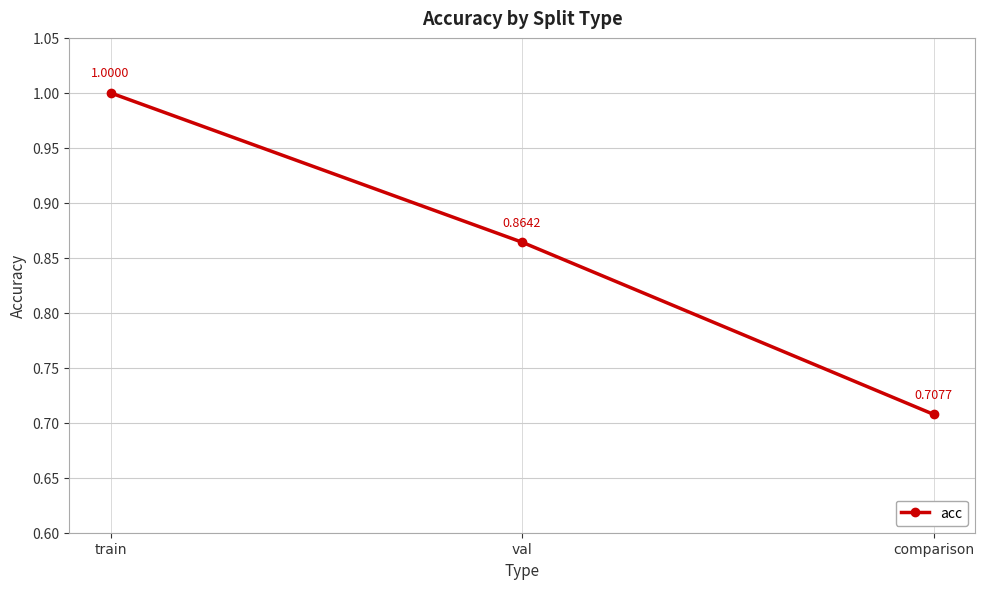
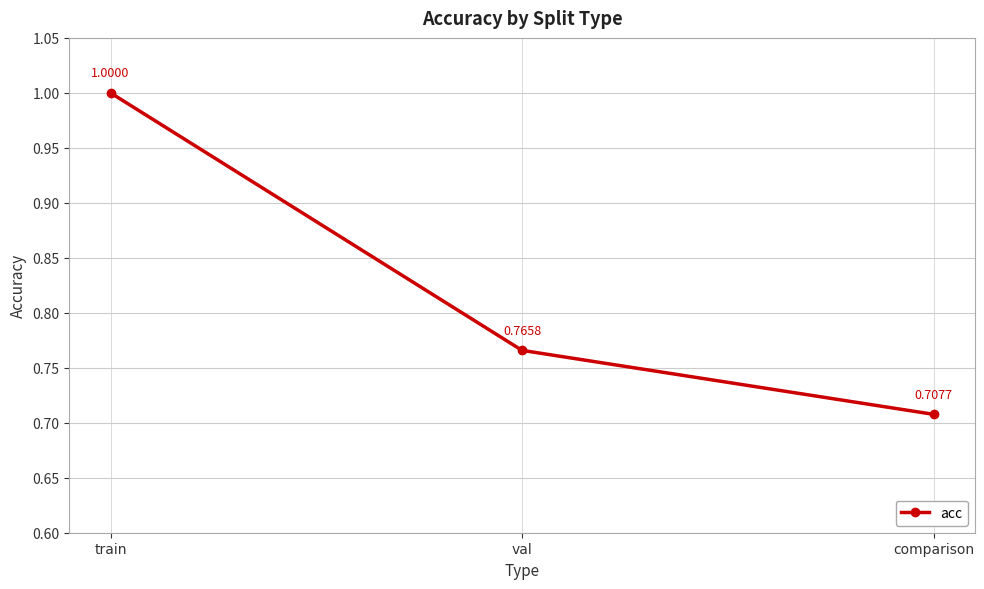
val: 0.8642 -> 0.7658
